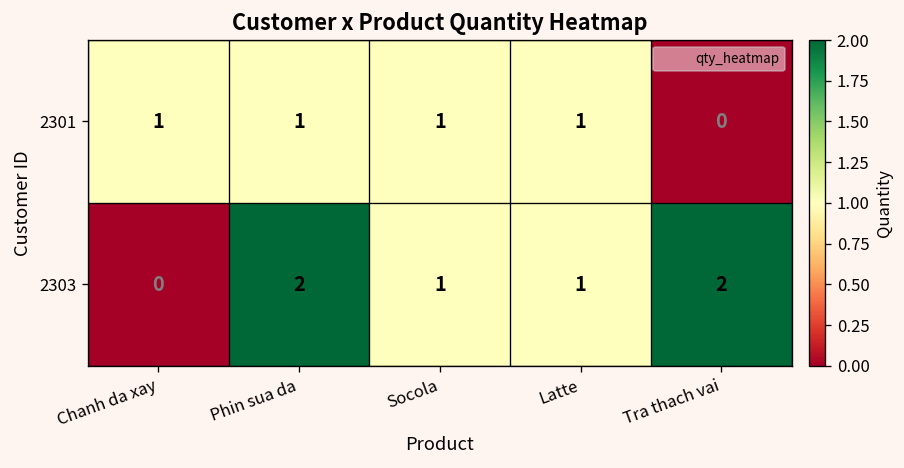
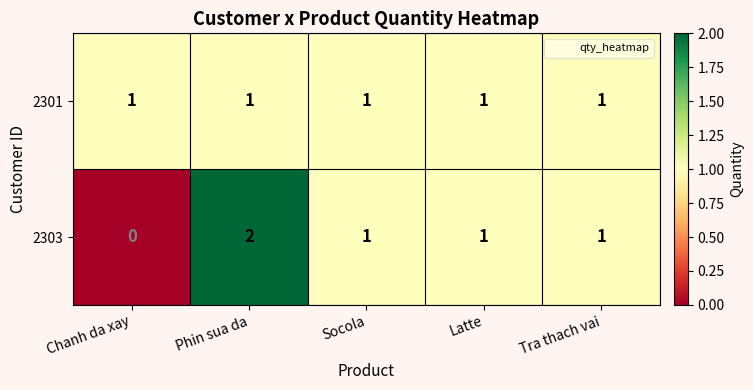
2301, Tra thach vai: 0 -> 1
2303, Tra thach vai: 2 -> 1
